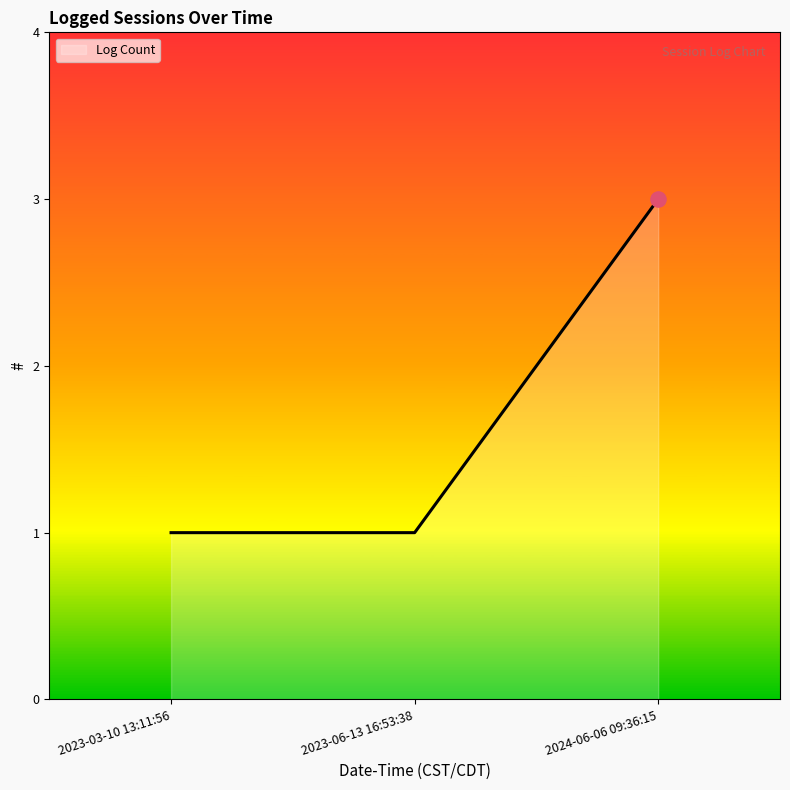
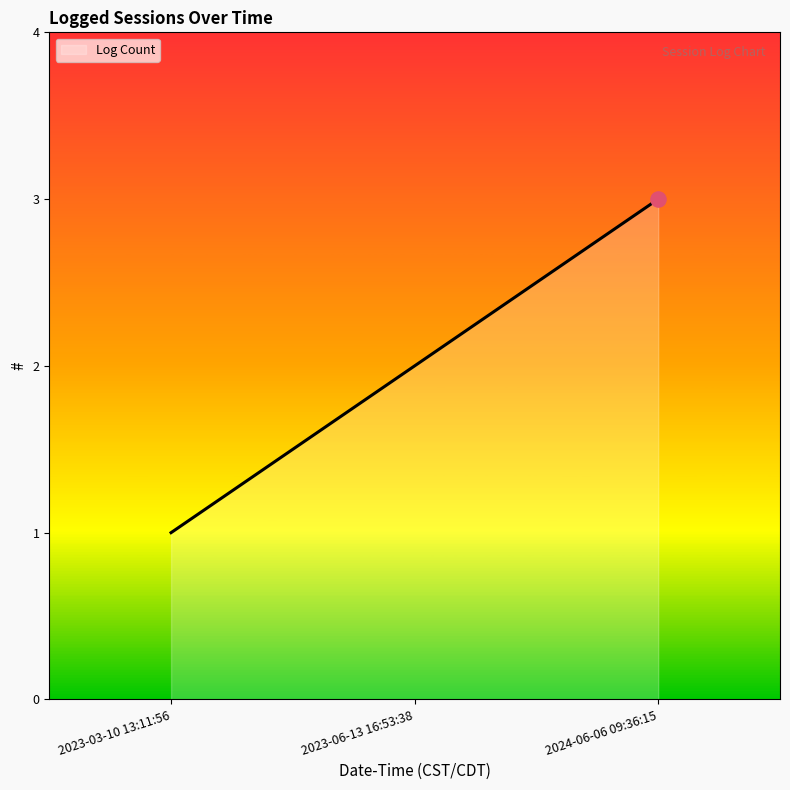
Log Count, 2023-06-13 16:53:38: 1 -> 2
